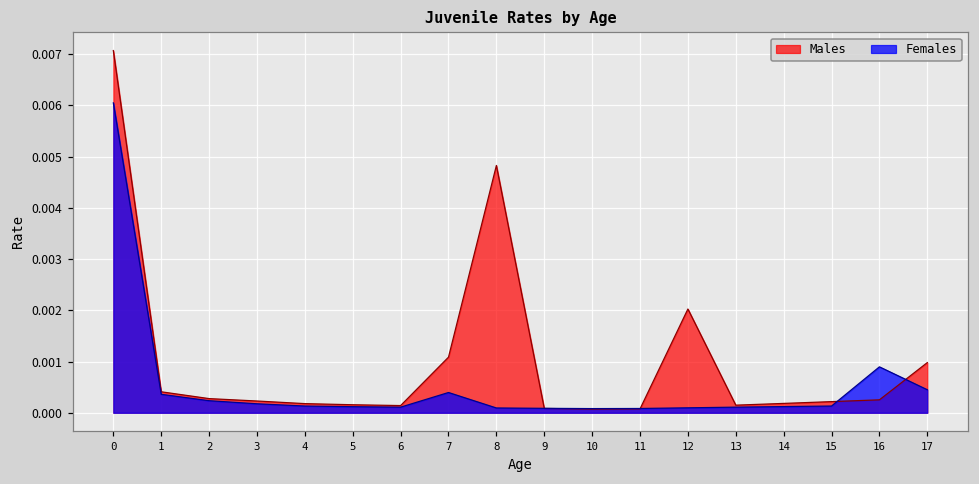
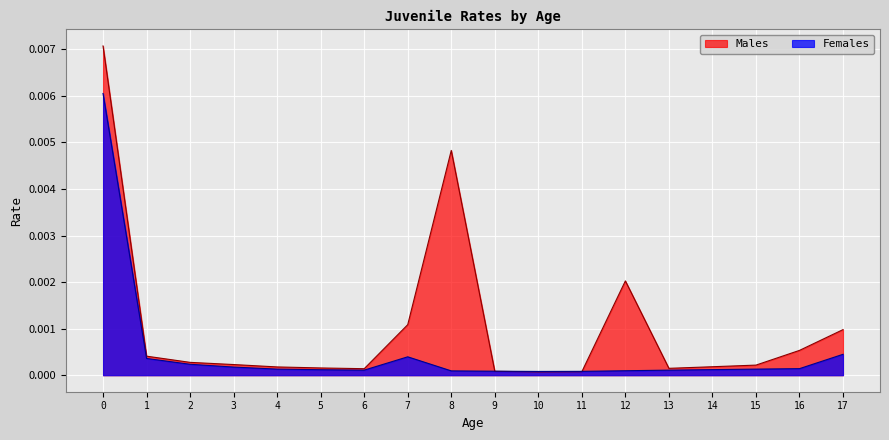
Males, 16: 0.0003 -> 0.0005
Females, 16: 0.0009 -> 0.0001
